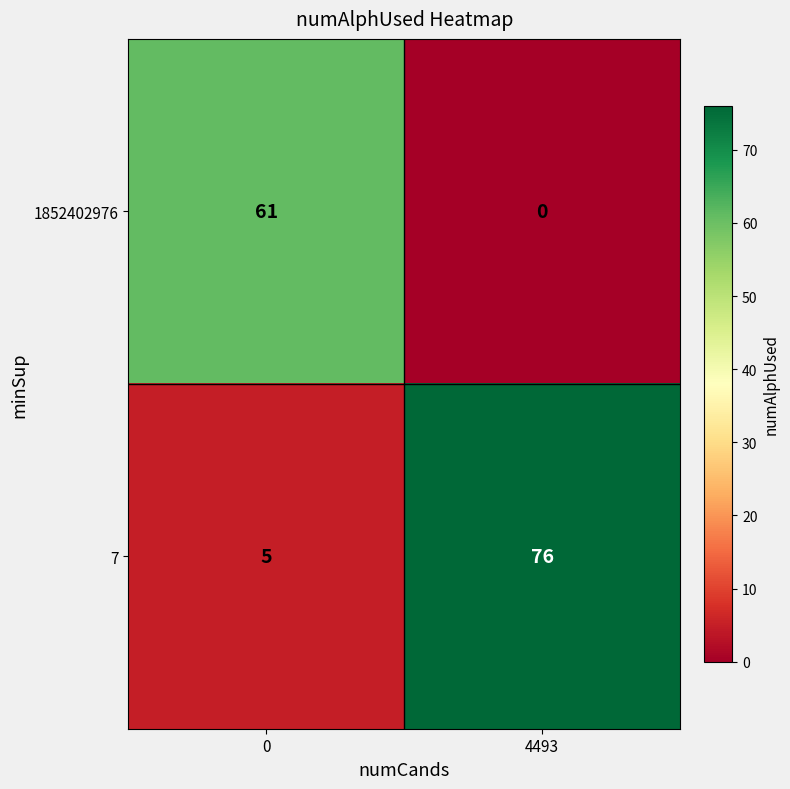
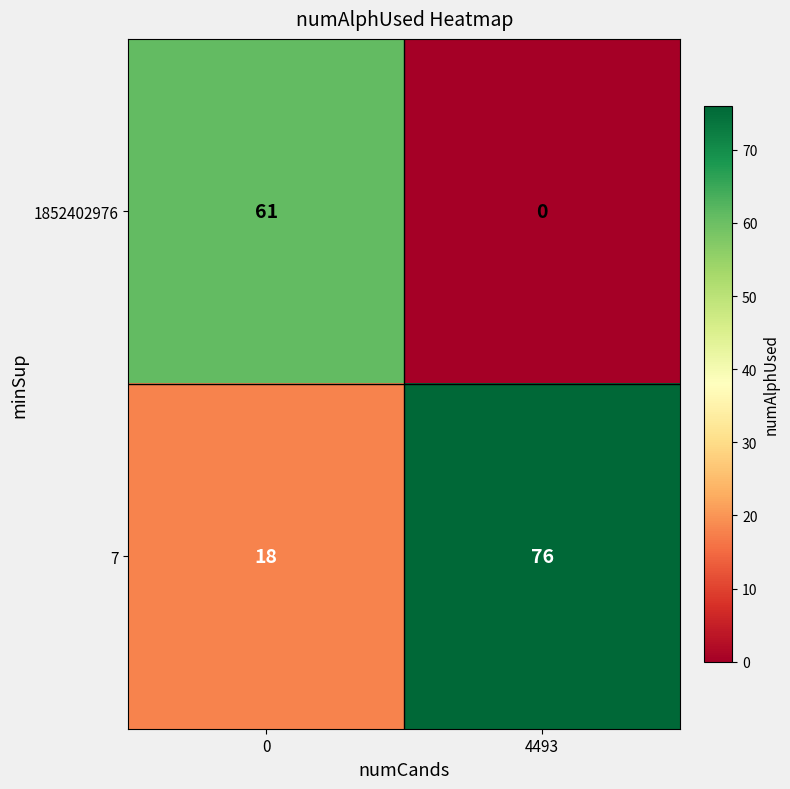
7, 0: 5 -> 18
